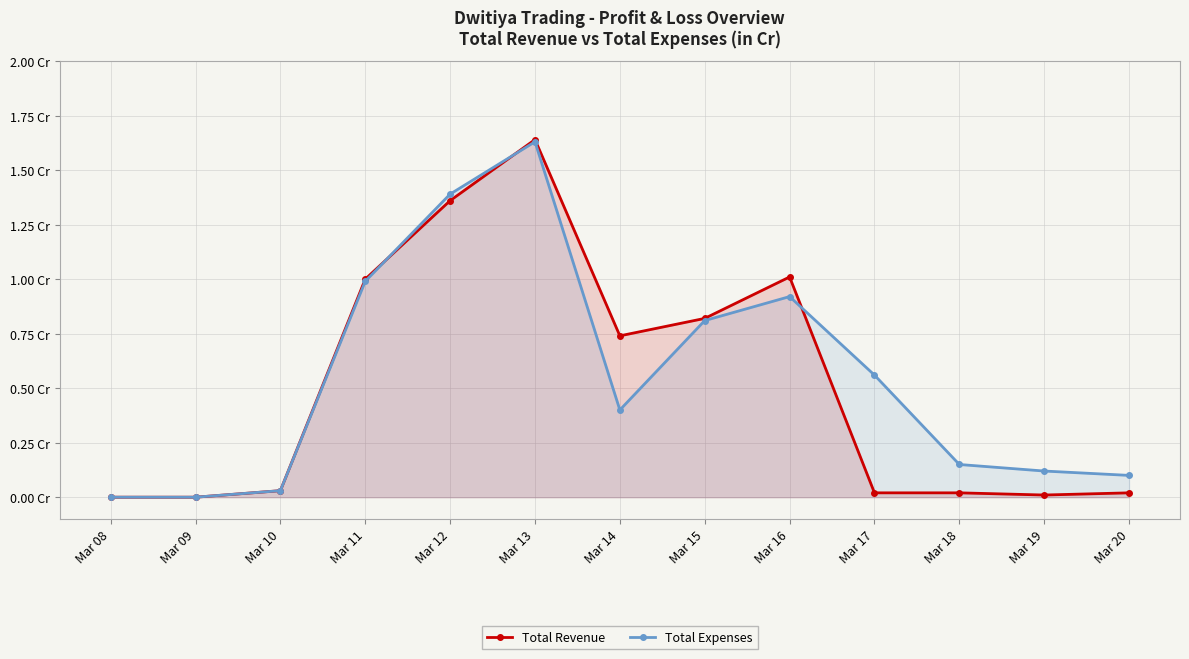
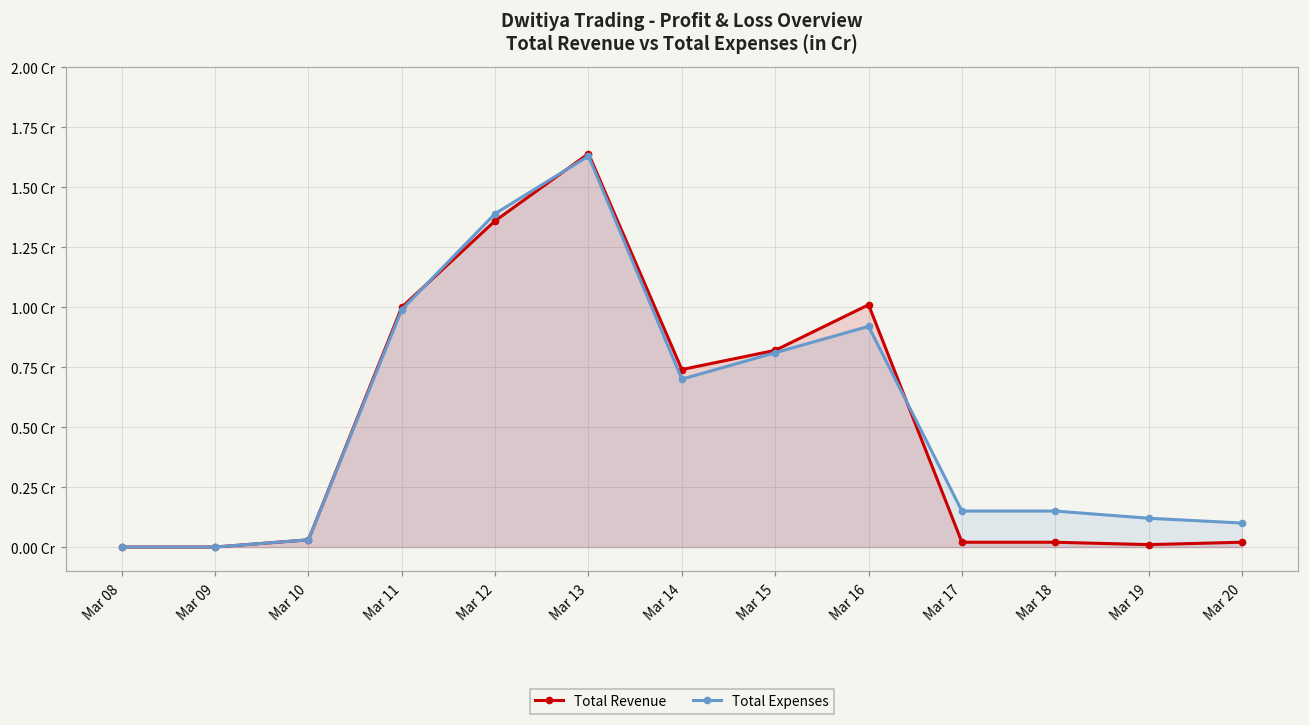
Total Expenses, Mar 14: 0.4 Cr -> 0.7 Cr
Total Expenses, Mar 17: 0.56 Cr -> 0.15 Cr
